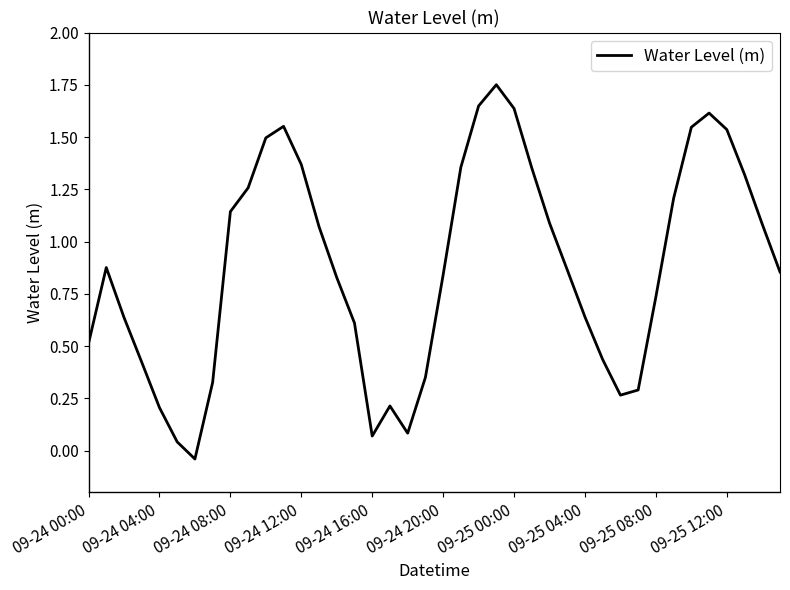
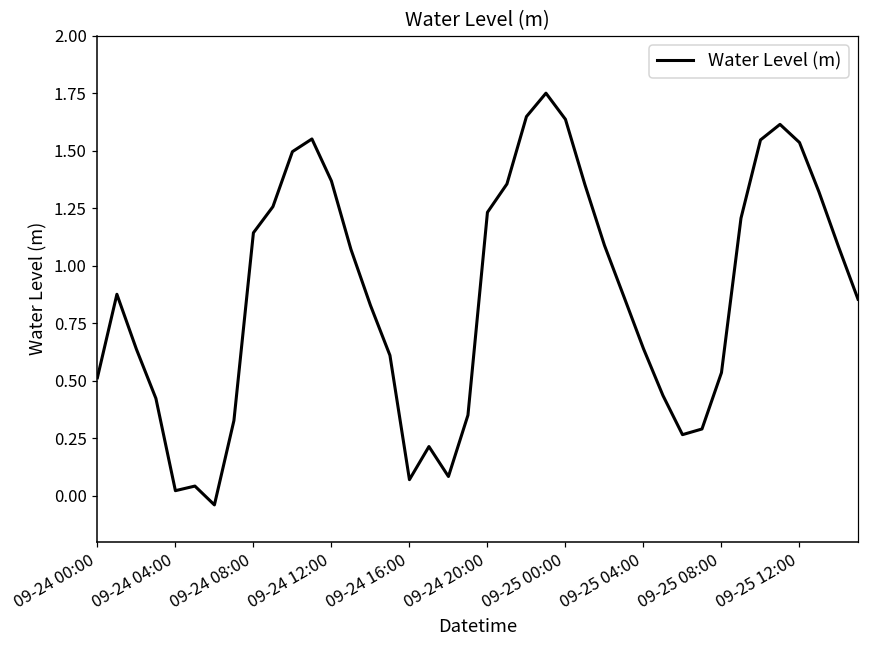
09-24 04:00: 0.21 -> 0.02
09-24 20:00: 0.84 -> 1.23
09-25 08:00: 0.74 -> 0.54
